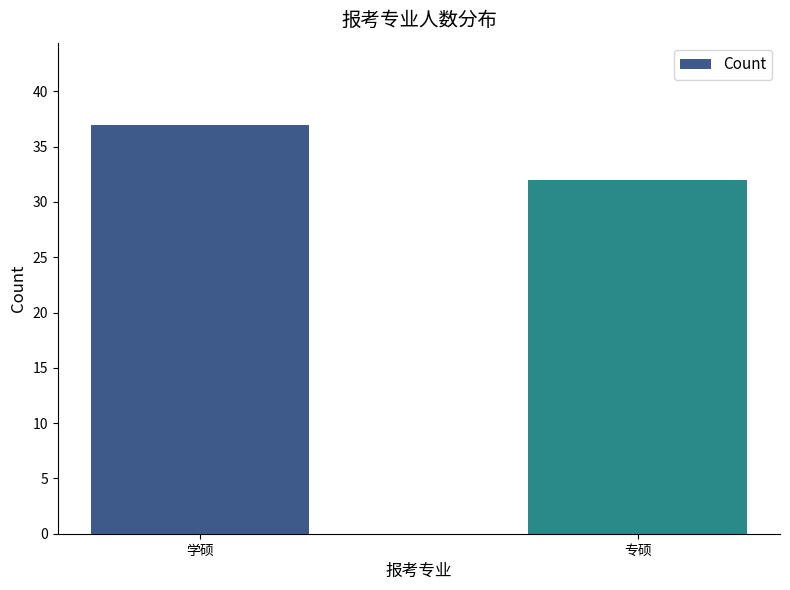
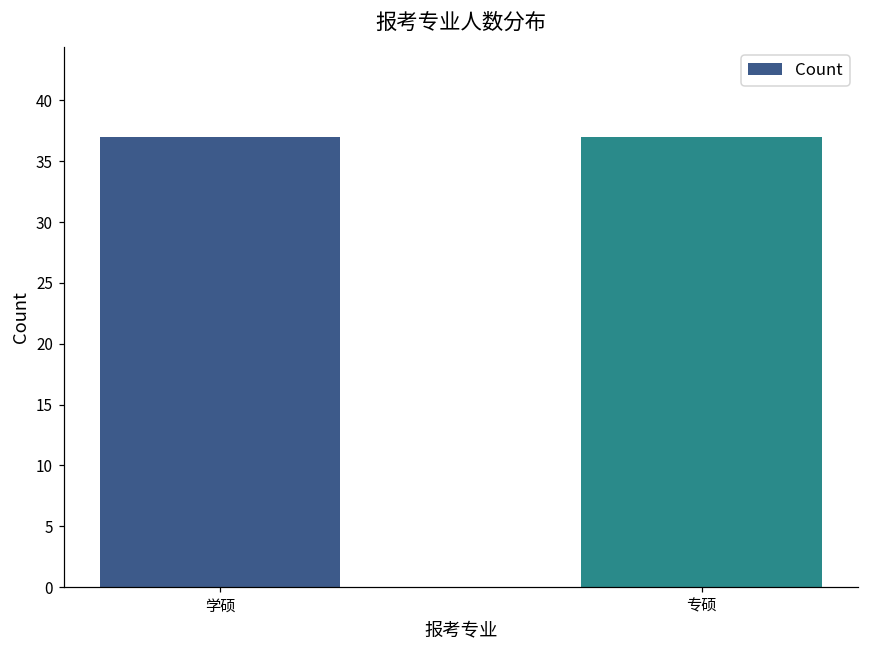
专硕: 32 -> 37
